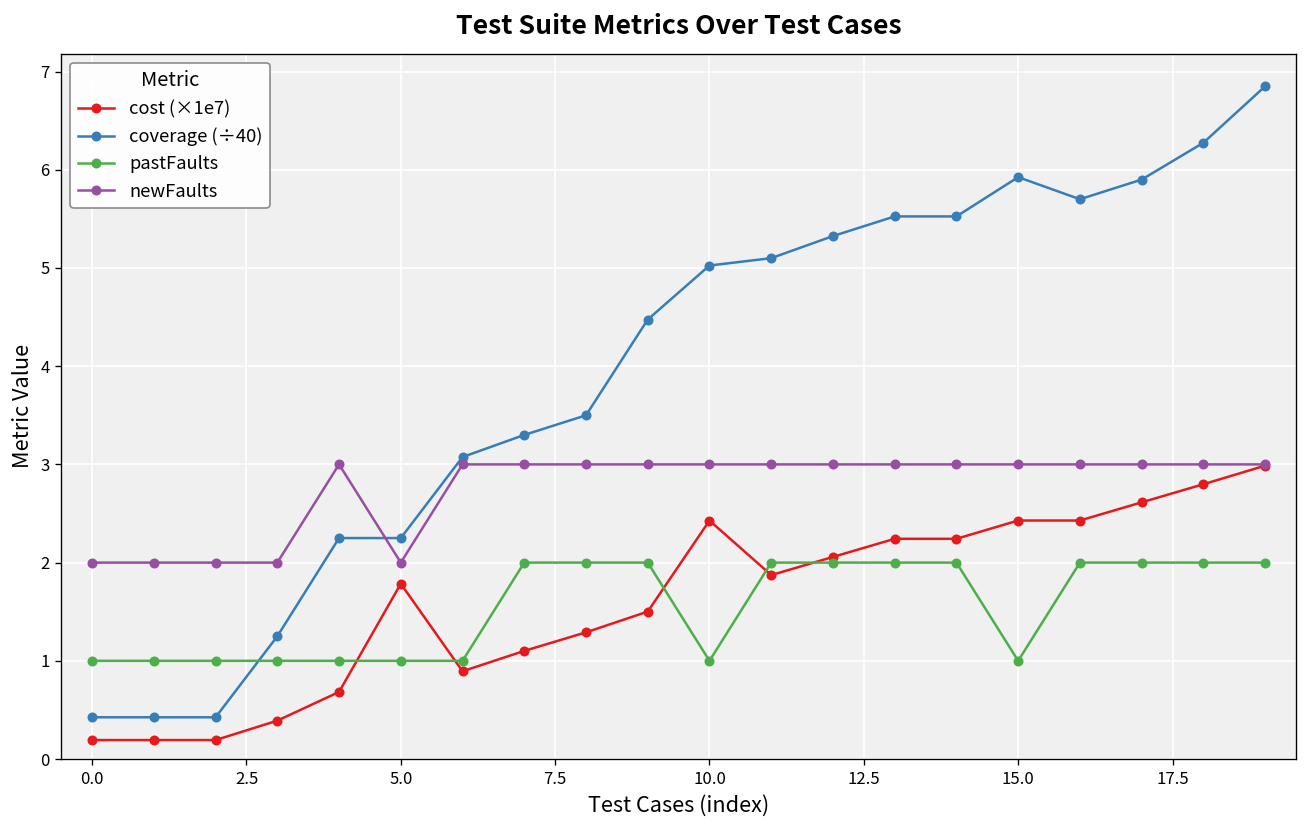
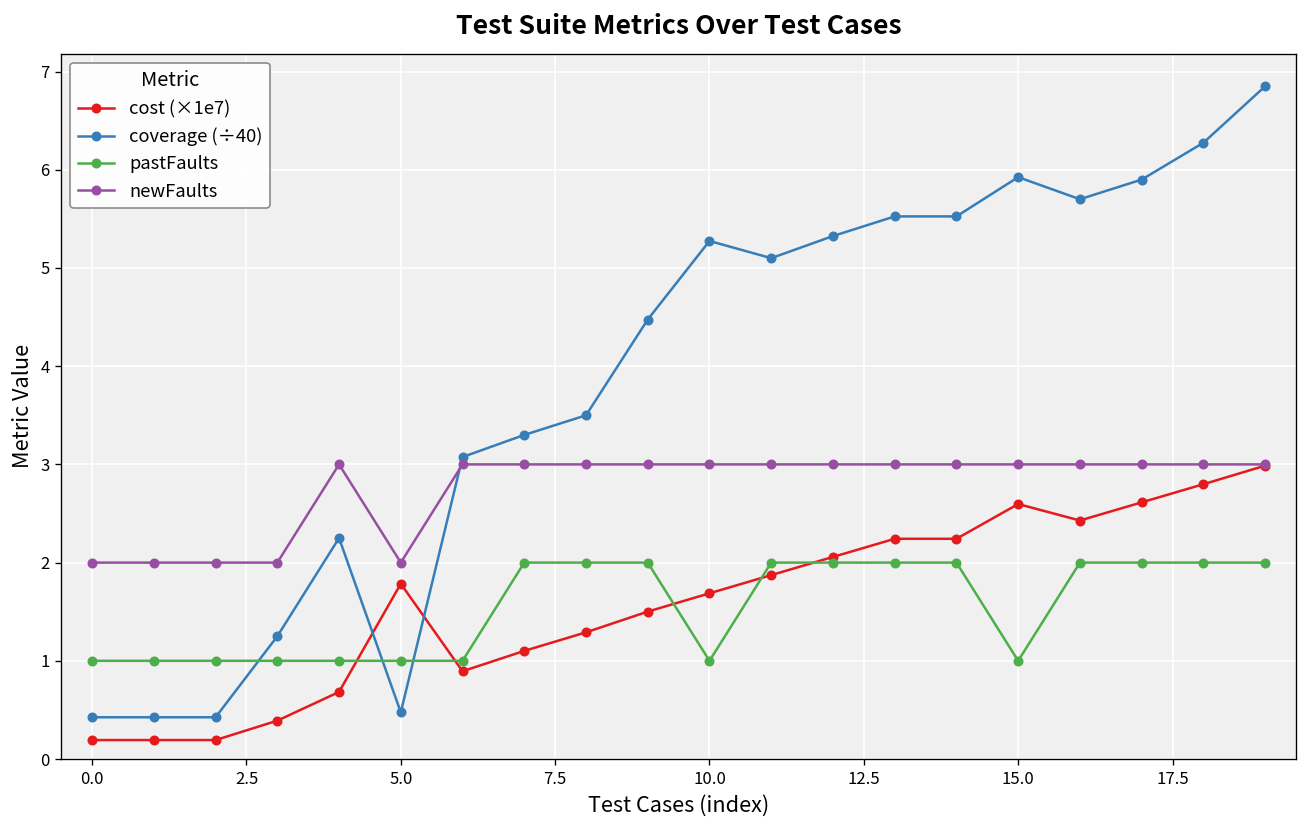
coverage (÷40), 5.0: 2.3 -> 0.5
cost (×1e7), 10.0: 2.4 -> 1.7
coverage (÷40), 10.0: 5.0 -> 5.3
cost (×1e7), 15.0: 2.4 -> 2.6
